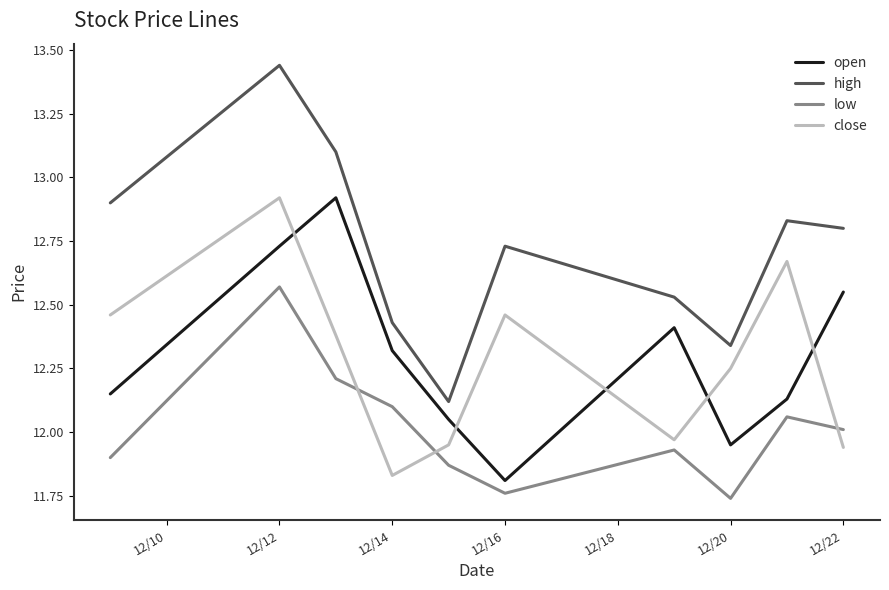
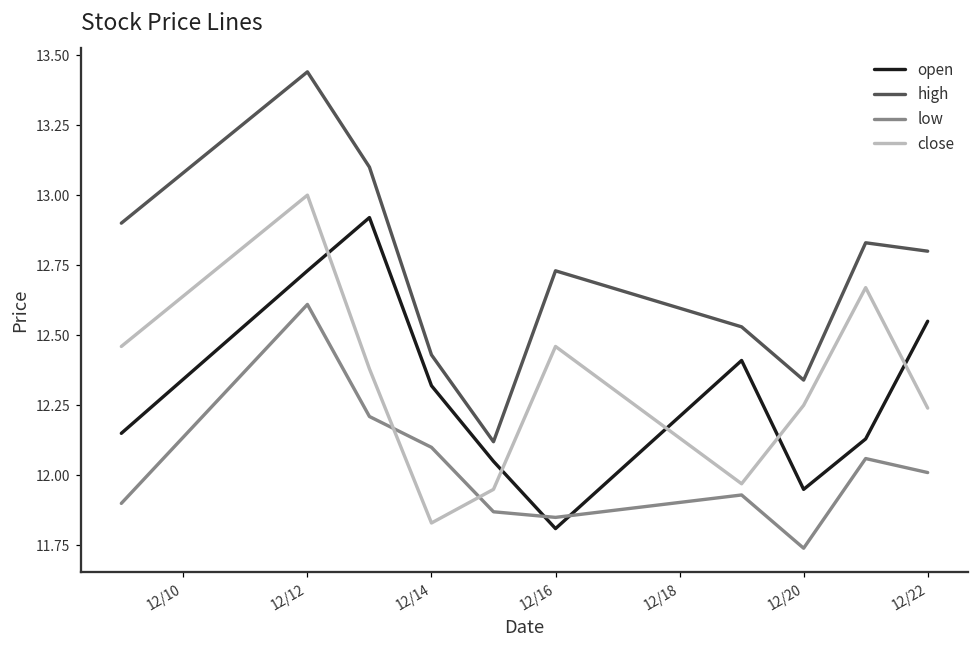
low, 12/12: 12.57 -> 12.61
close, 12/12: 12.92 -> 13.00
low, 12/16: 11.76 -> 11.85
close, 12/22: 11.94 -> 12.24
